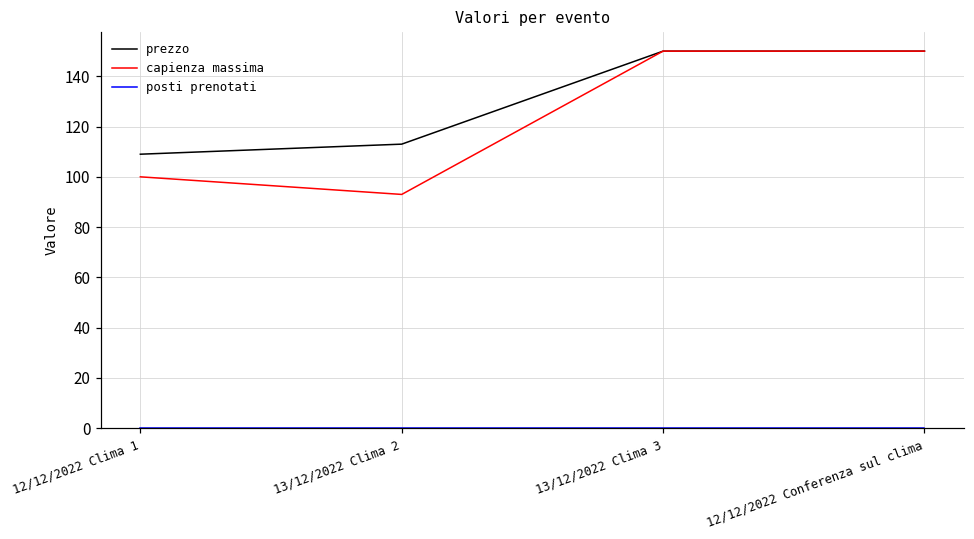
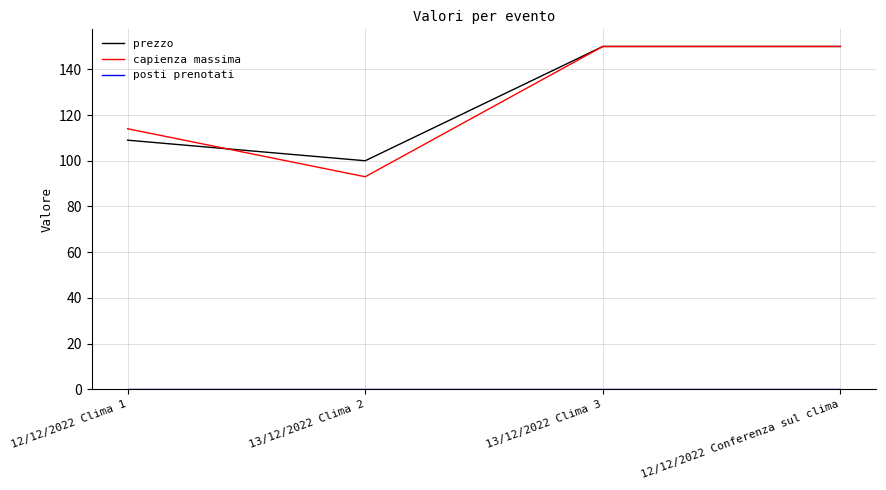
capienza massima, 12/12/2022 Clima 1: 100 -> 114
prezzo, 13/12/2022 Clima 2: 113 -> 100
